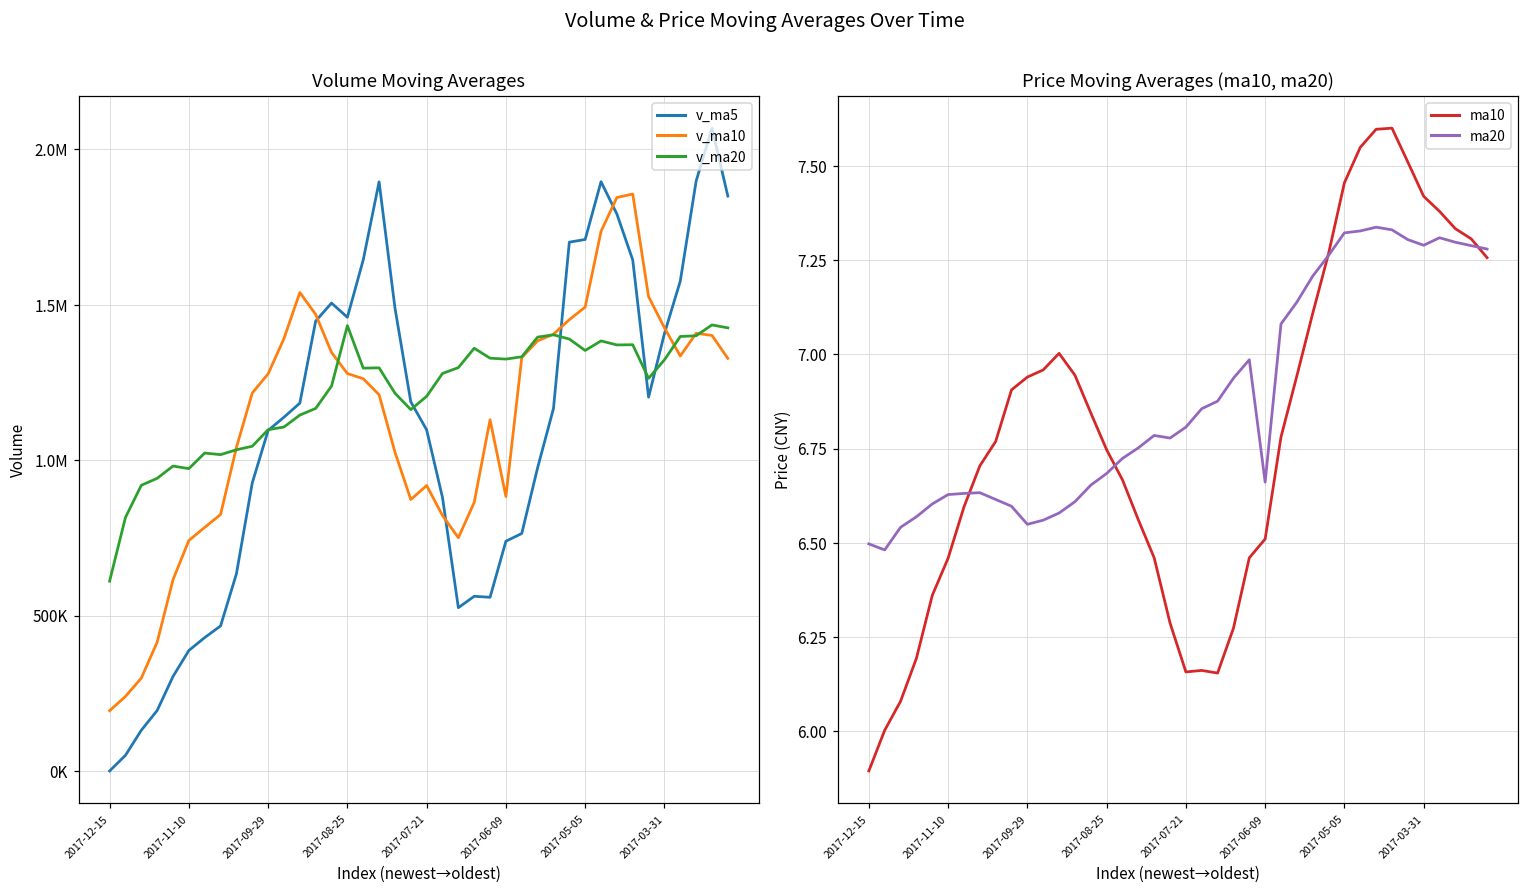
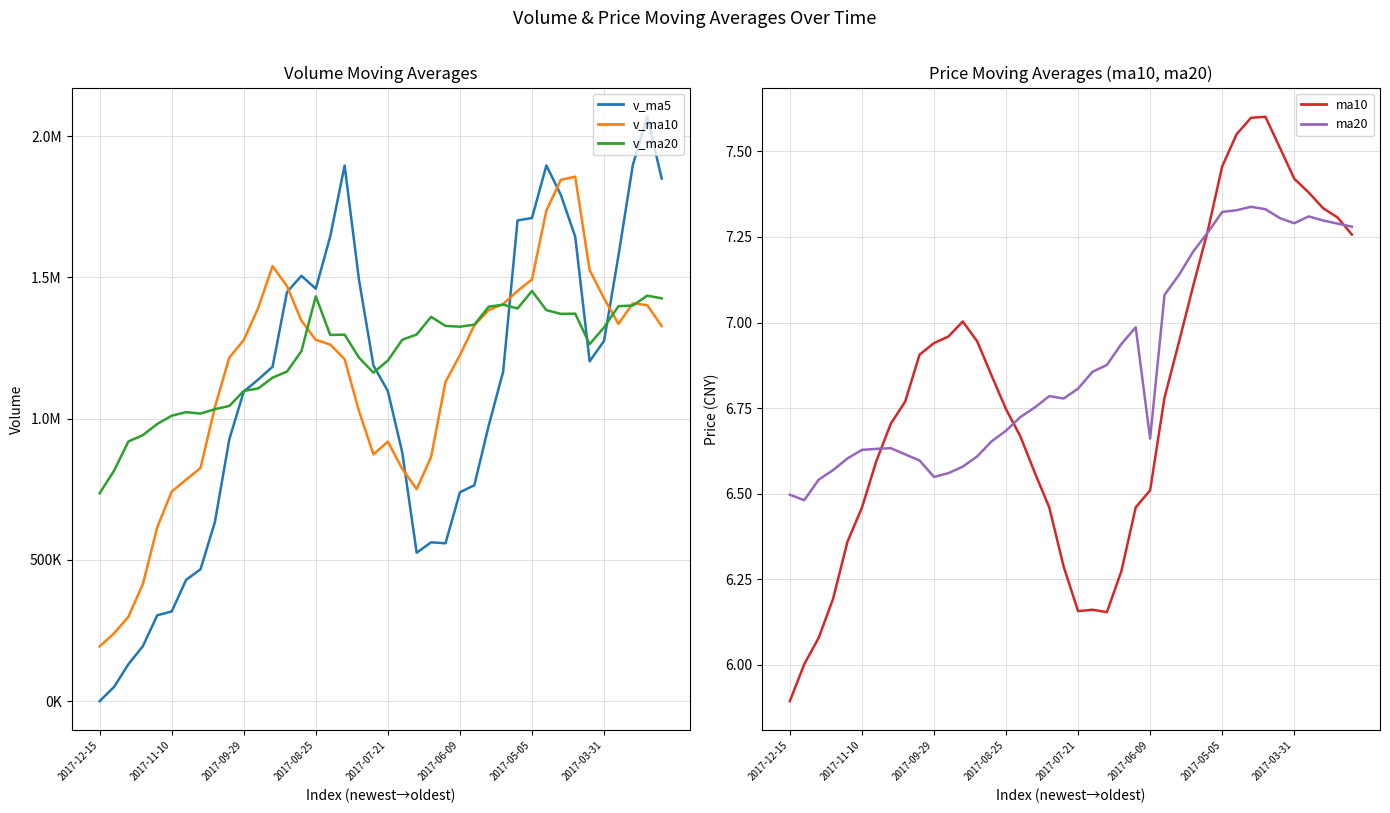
Volume Moving Averages, v_ma20, 2017-12-15: 610000 -> 740000
Volume Moving Averages, v_ma5, 2017-11-10: 390000 -> 320000
Volume Moving Averages, v_ma20, 2017-11-10: 970000 -> 1010000
Volume Moving Averages, v_ma10, 2017-06-09: 880000 -> 1220000
Volume Moving Averages, v_ma20, 2017-05-05: 1350000 -> 1450000
Volume Moving Averages, v_ma5, 2017-03-31: 1410000 -> 1270000
